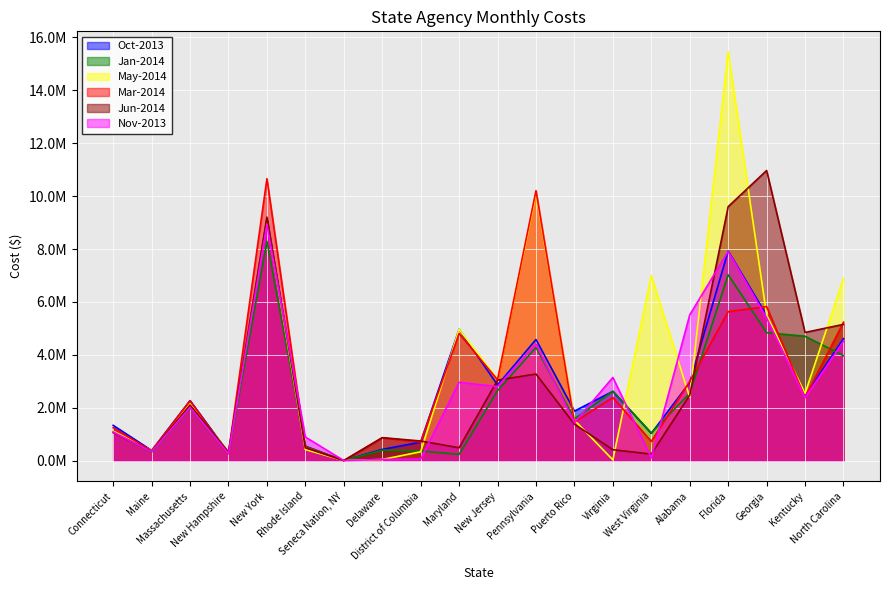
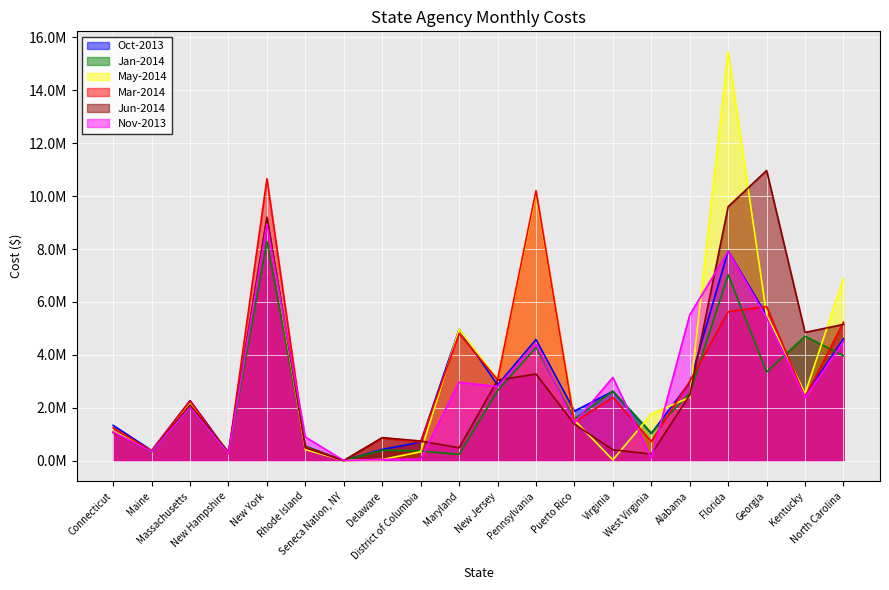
May-2014, West Virginia: 7000000 -> 1800000
Jan-2014, Georgia: 4800000 -> 3400000
